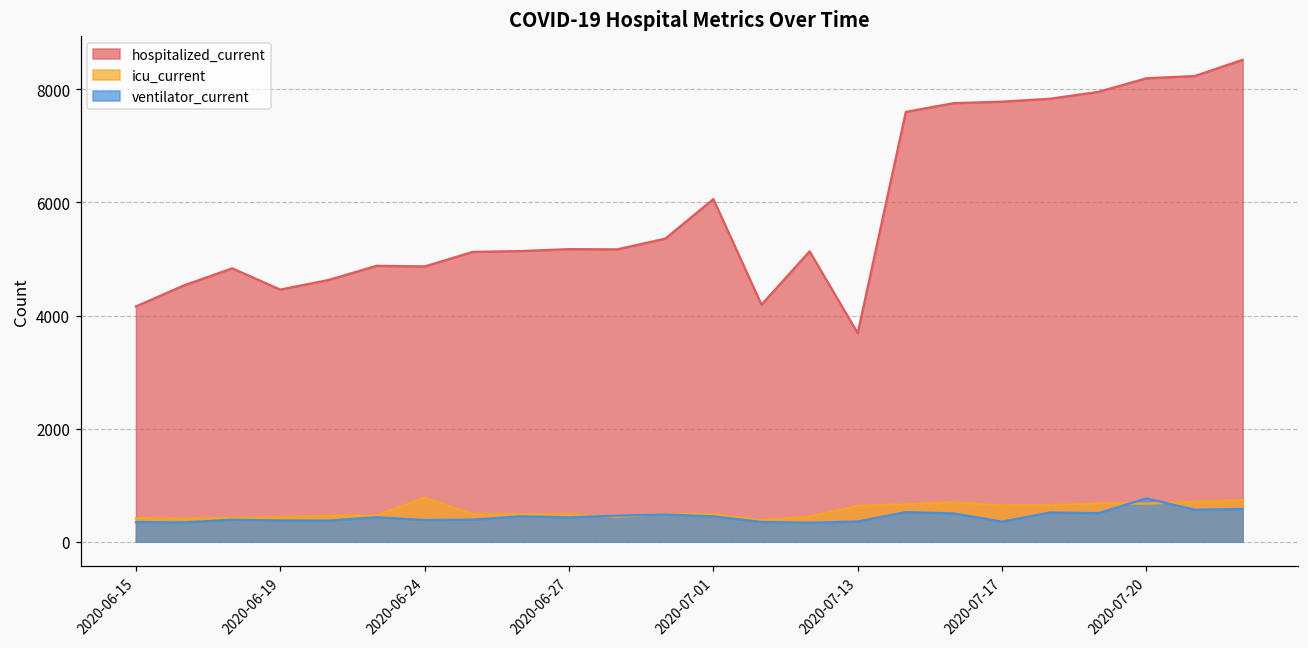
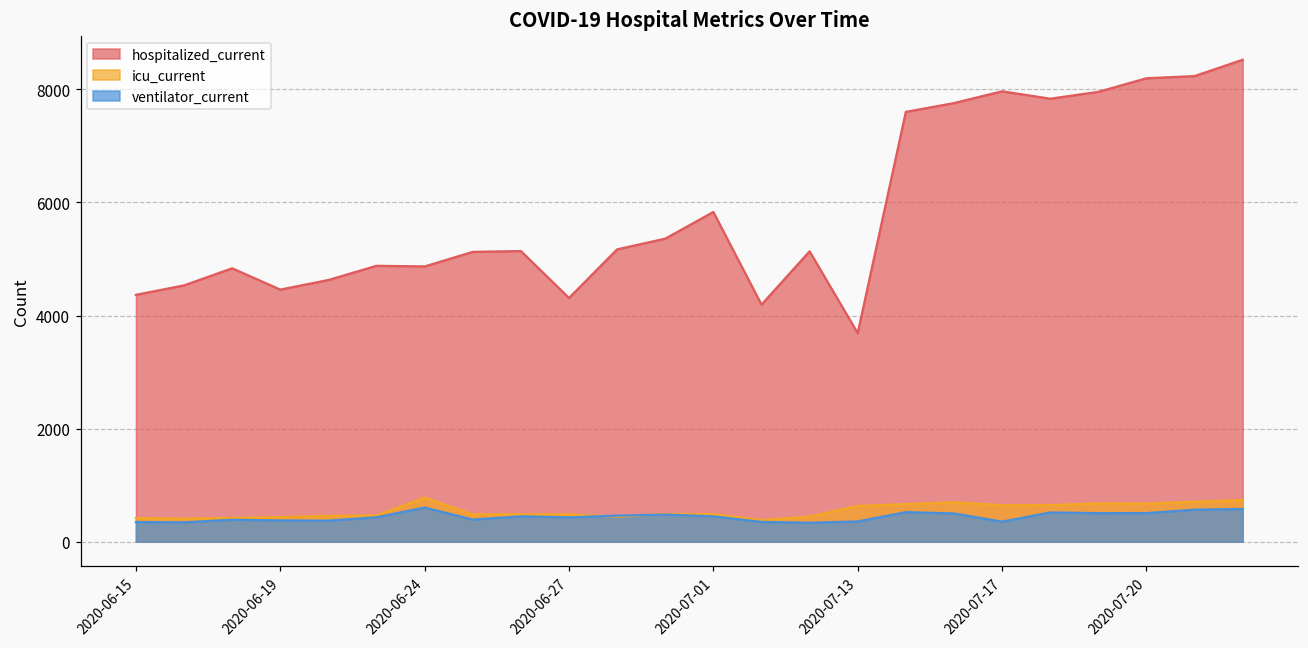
hospitalized_current, 2020-06-15: 4200 -> 4400
ventilator_current, 2020-06-24: 400 -> 600
hospitalized_current, 2020-06-27: 5200 -> 4300
hospitalized_current, 2020-07-01: 6100 -> 5800
hospitalized_current, 2020-07-17: 7800 -> 8000
ventilator_current, 2020-07-20: 800 -> 500
